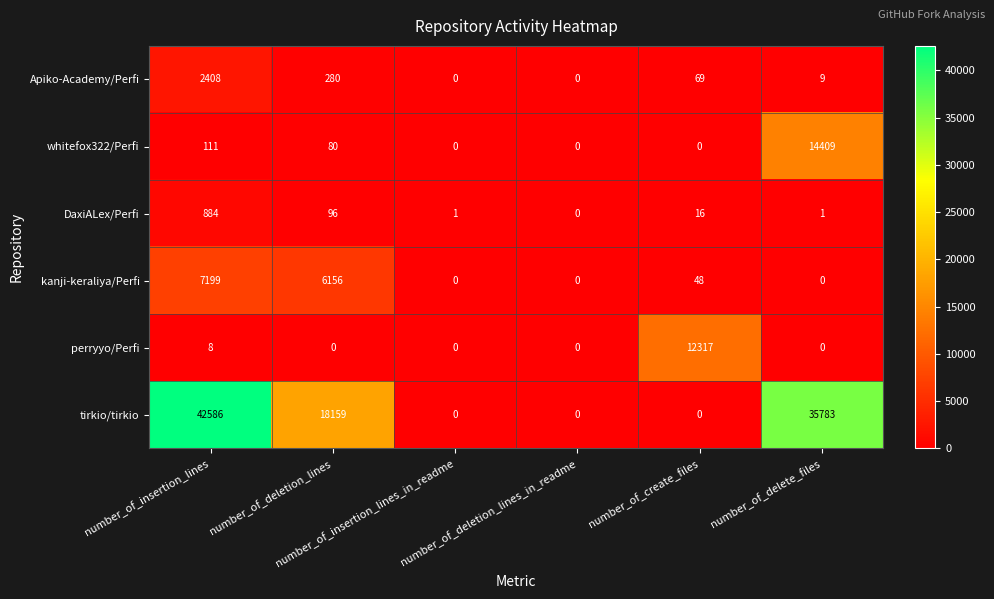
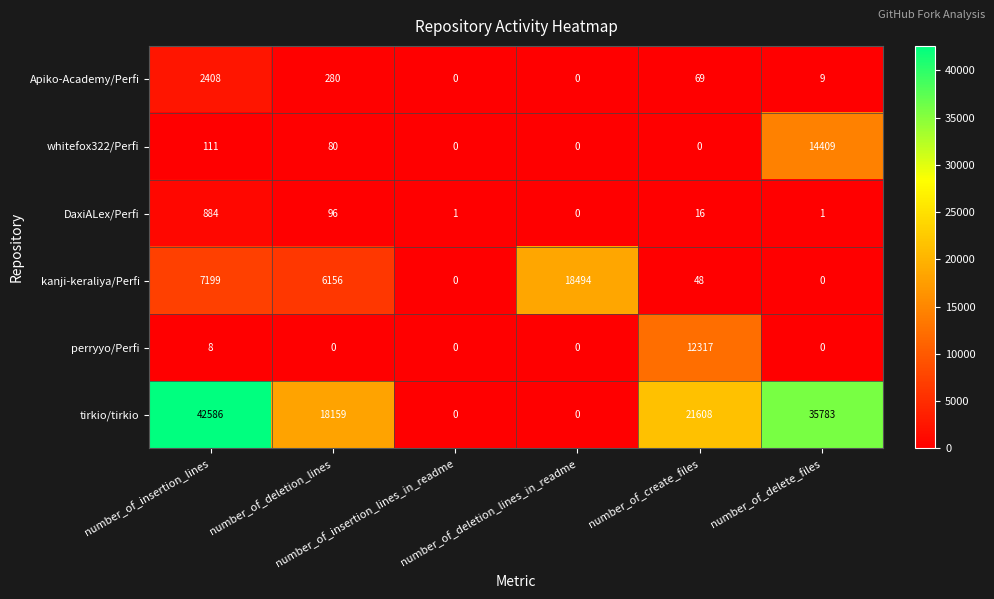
kanji-keraliya/Perfi, number_of_deletion_lines_in_readme: 0 -> 18494
tirkio/tirkio, number_of_create_files: 0 -> 21608
